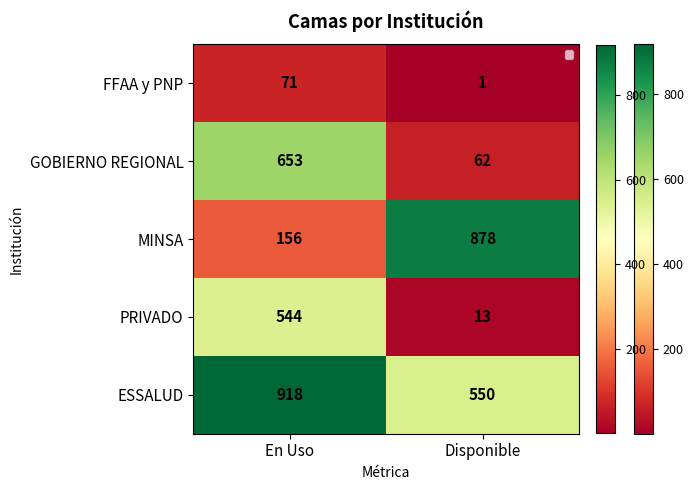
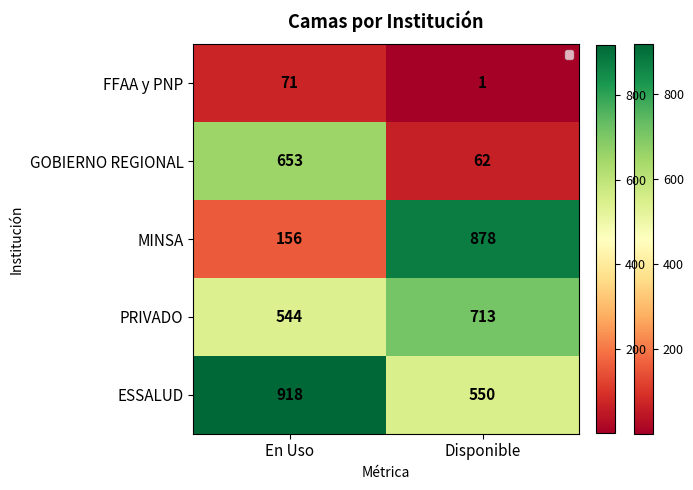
PRIVADO, Disponible: 13 -> 713
